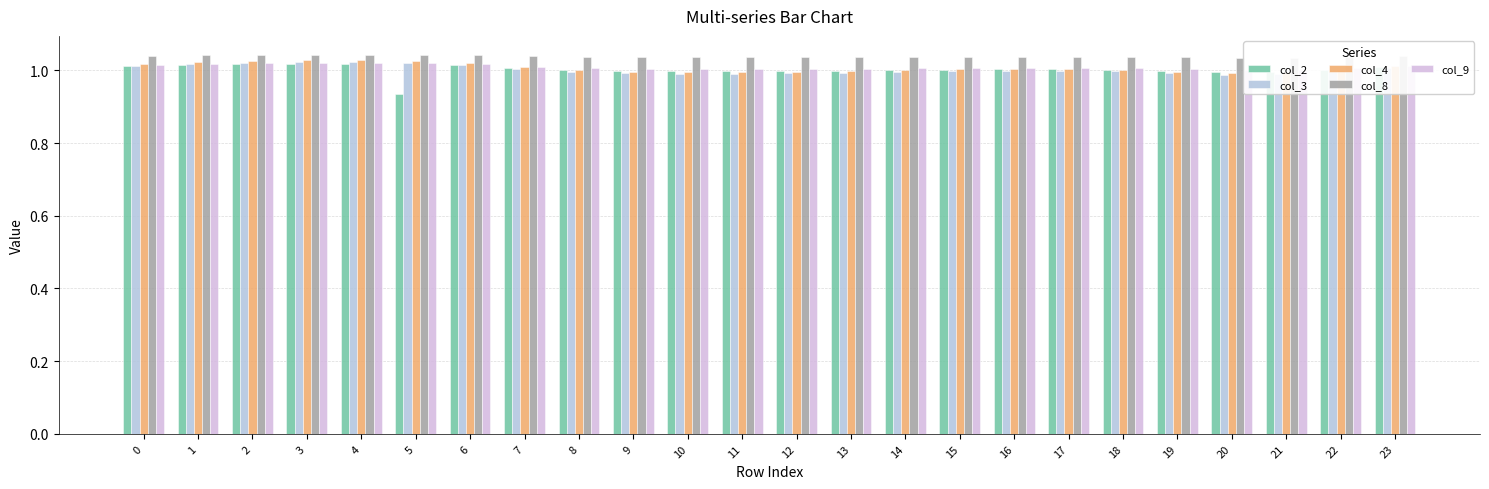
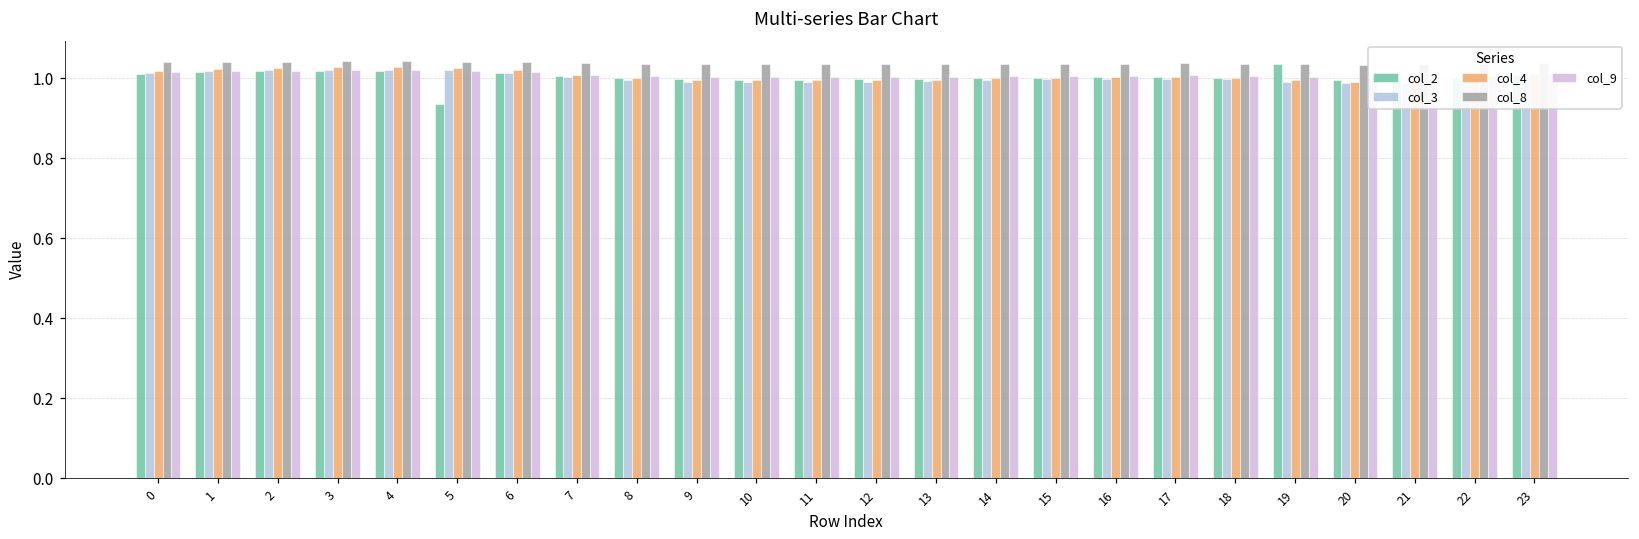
col_2, 19: 1.00 -> 1.04
